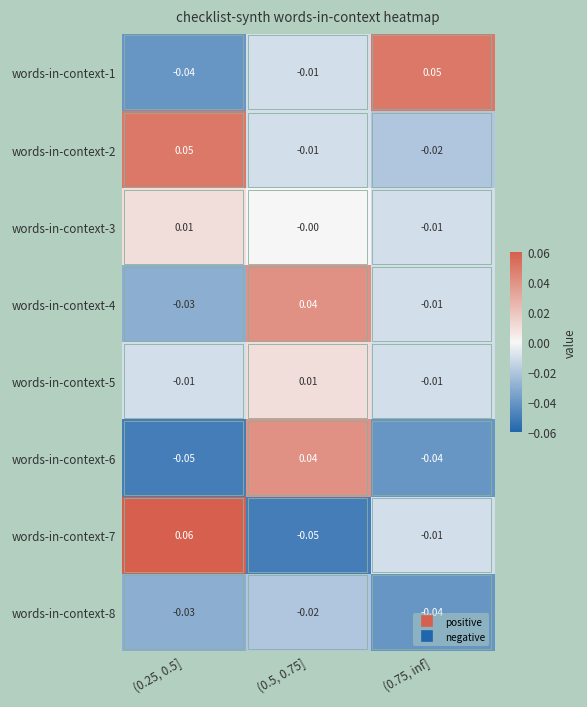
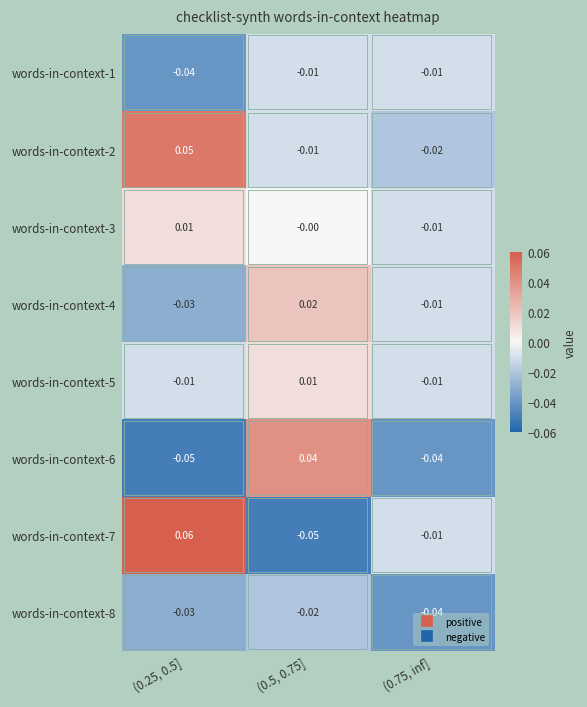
words-in-context-1, (0.75, inf]: 0.05 -> -0.01
words-in-context-4, (0.5, 0.75]: 0.04 -> 0.02
